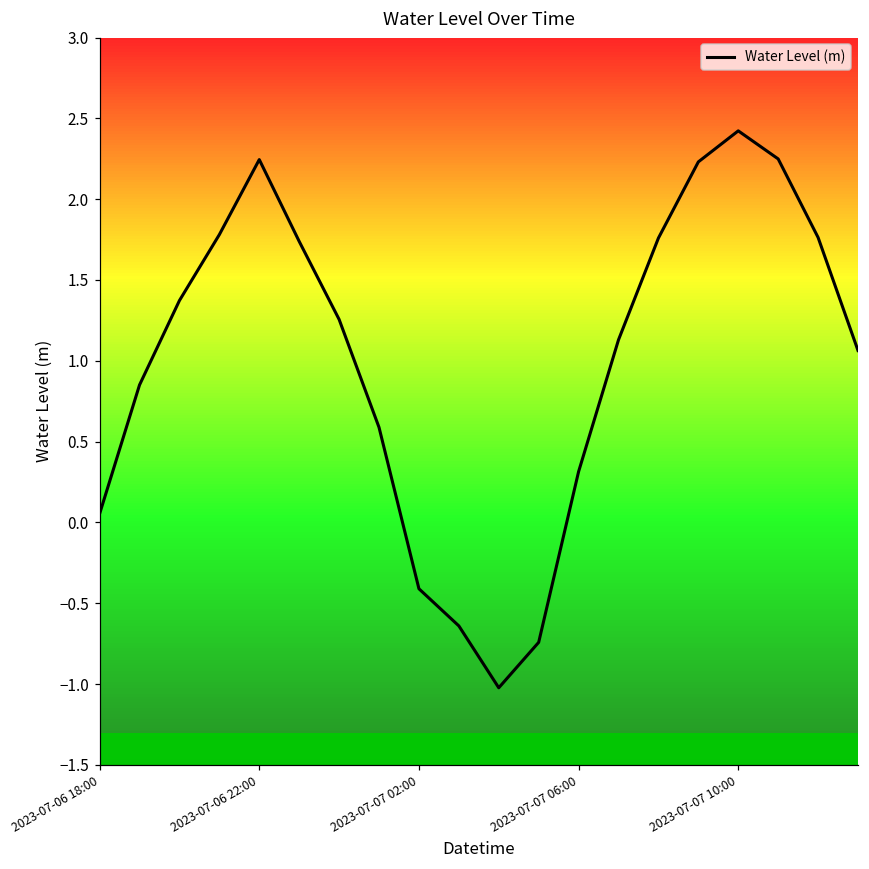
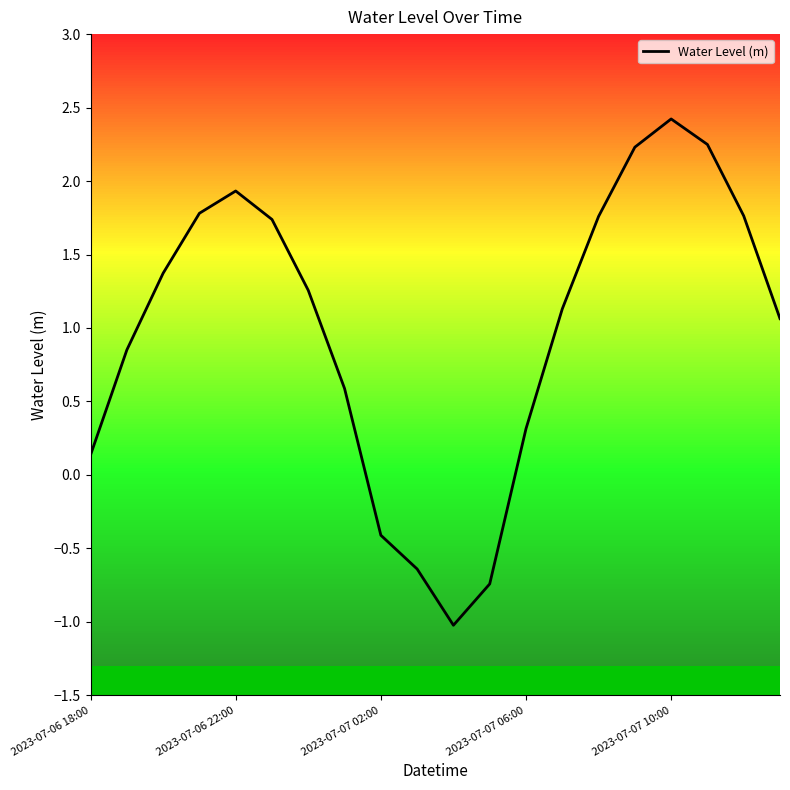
2023-07-06 18:00: 0.05 -> 0.14
2023-07-06 22:00: 2.24 -> 1.93
